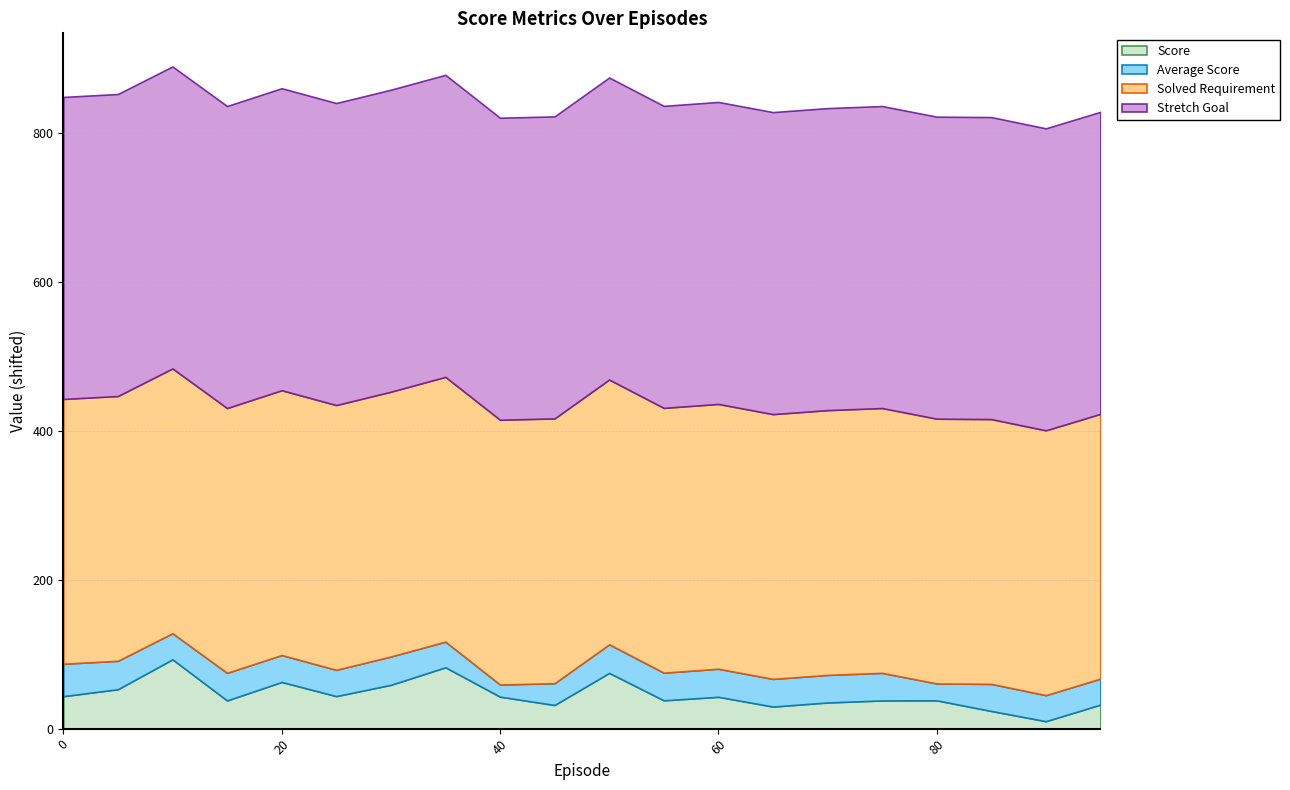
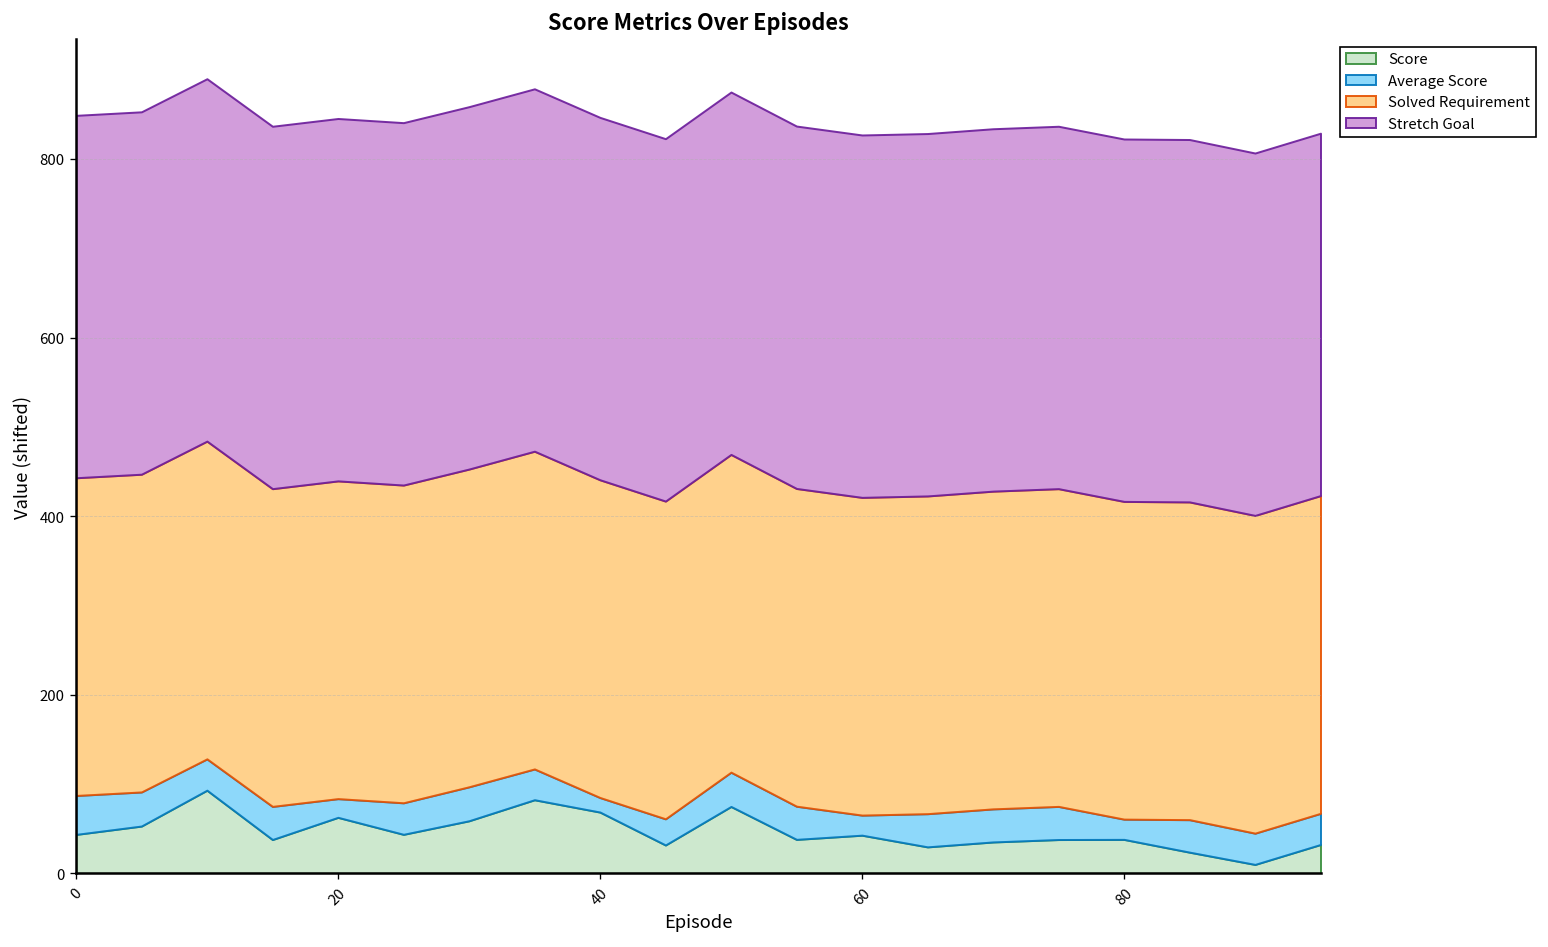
Average Score, 20: 40 -> 20
Score, 40: 40 -> 70
Average Score, 60: 40 -> 20
